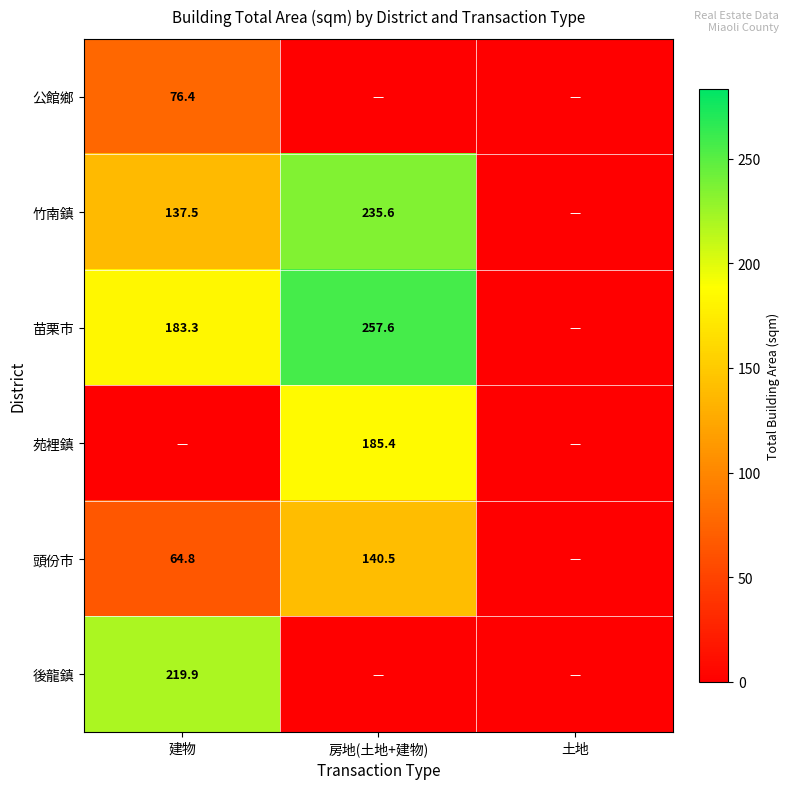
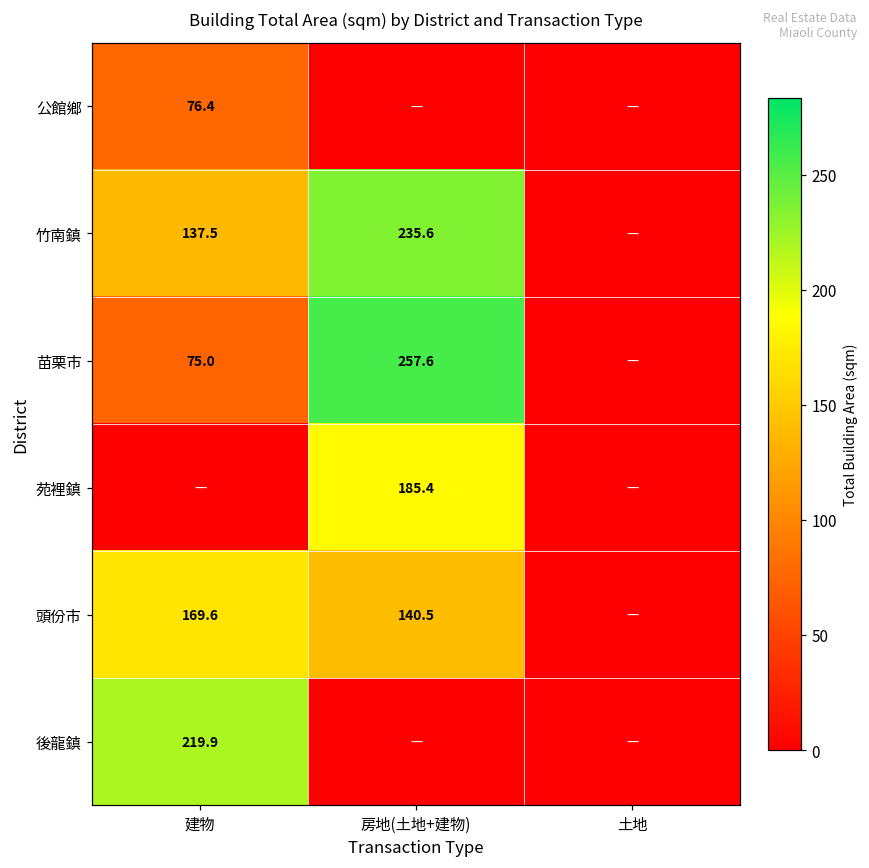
苗栗市, 建物: 183.3 -> 75.0
頭份市, 建物: 64.8 -> 169.6
